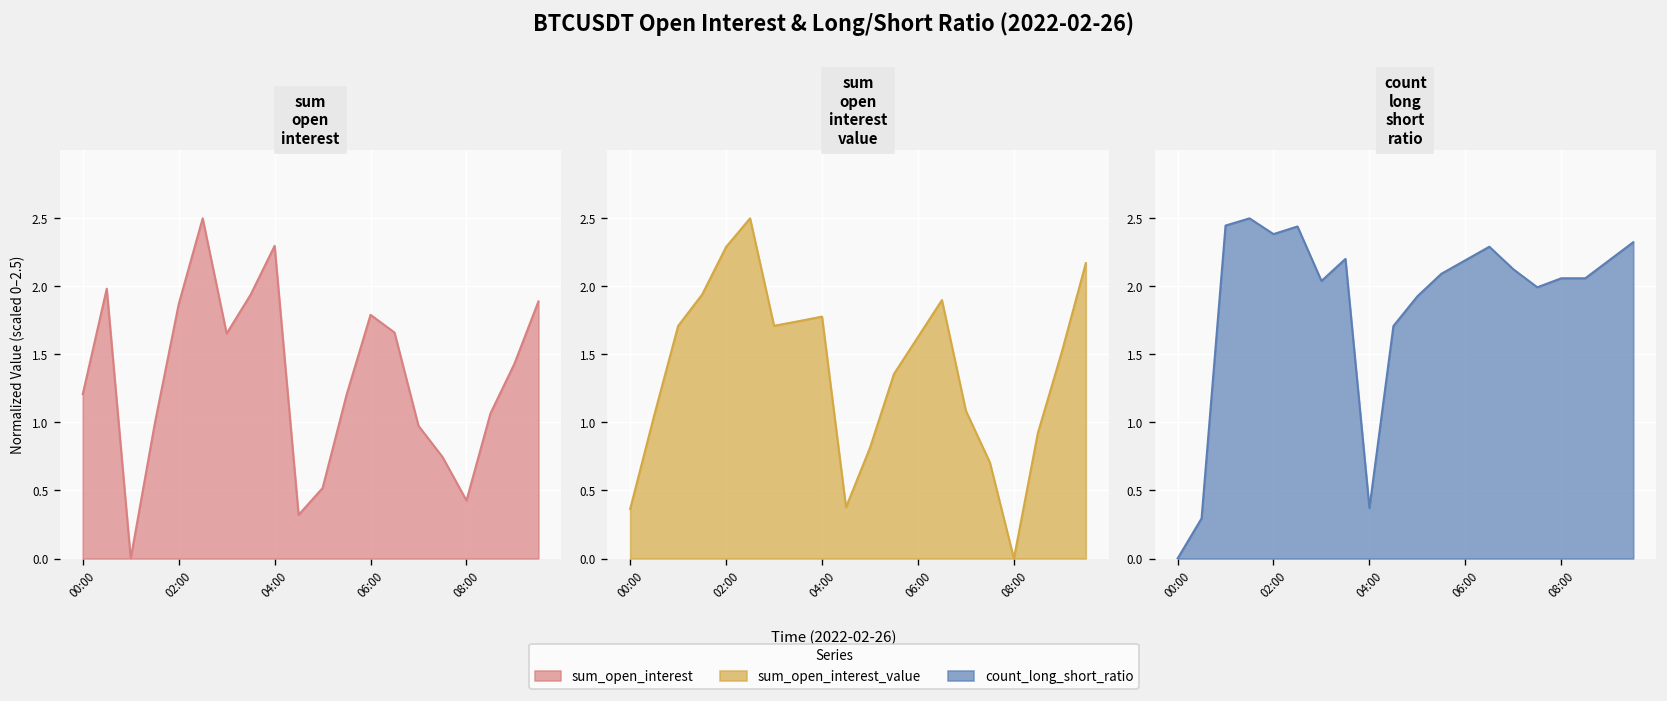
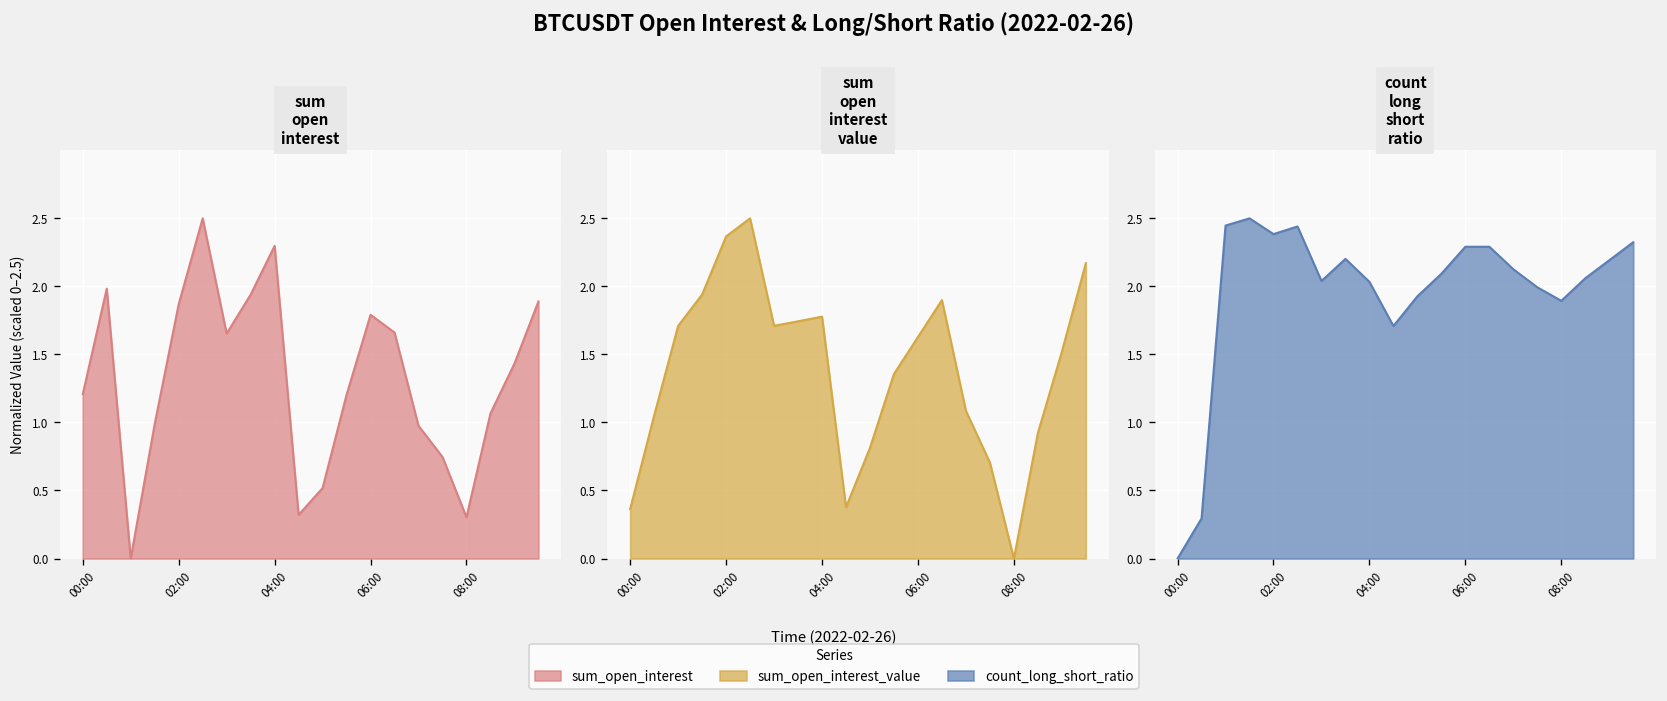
sum open interest, 08:00: 0.43 -> 0.30
sum open interest value, 02:00: 2.29 -> 2.37
count long short ratio, 04:00: 0.37 -> 2.03
count long short ratio, 06:00: 2.19 -> 2.29
count long short ratio, 08:00: 2.06 -> 1.89
